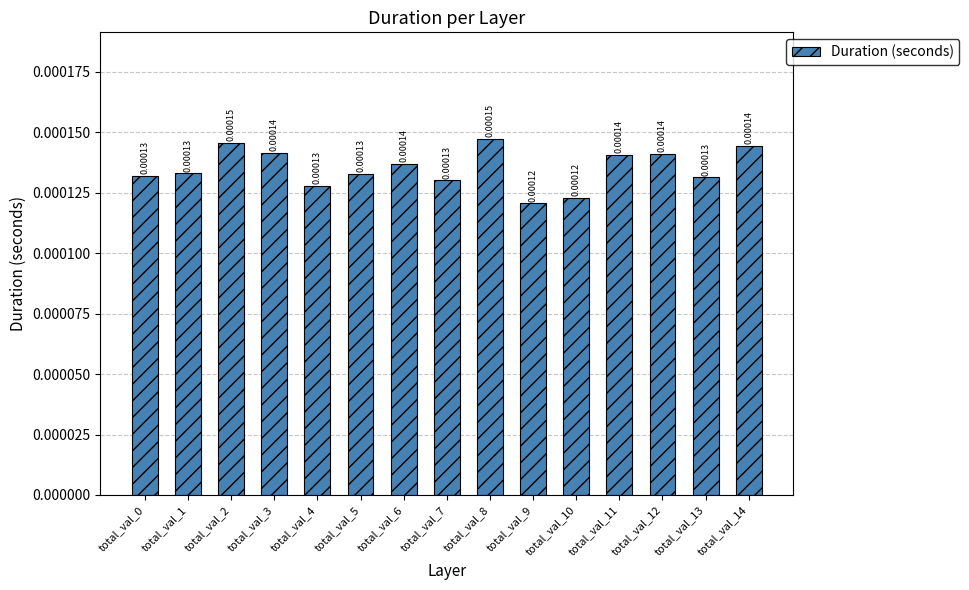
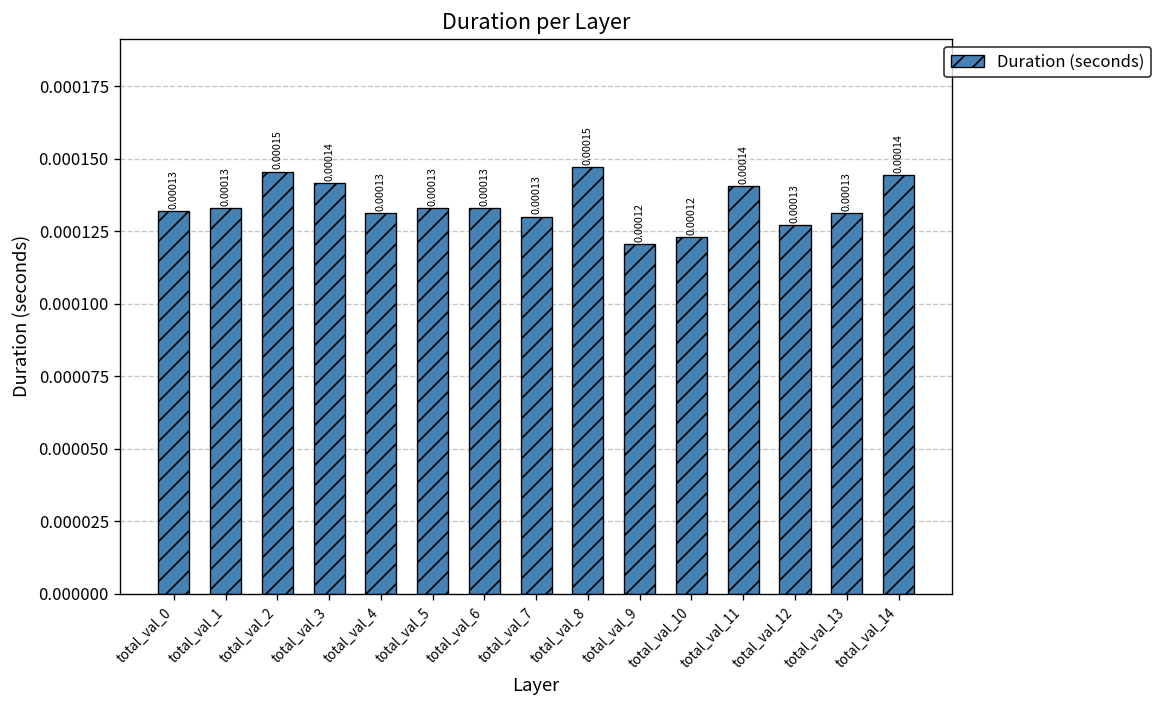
total_val_4: 0.000128 -> 0.000131
total_val_6: 0.00014 -> 0.00013
total_val_12: 0.00014 -> 0.00013
